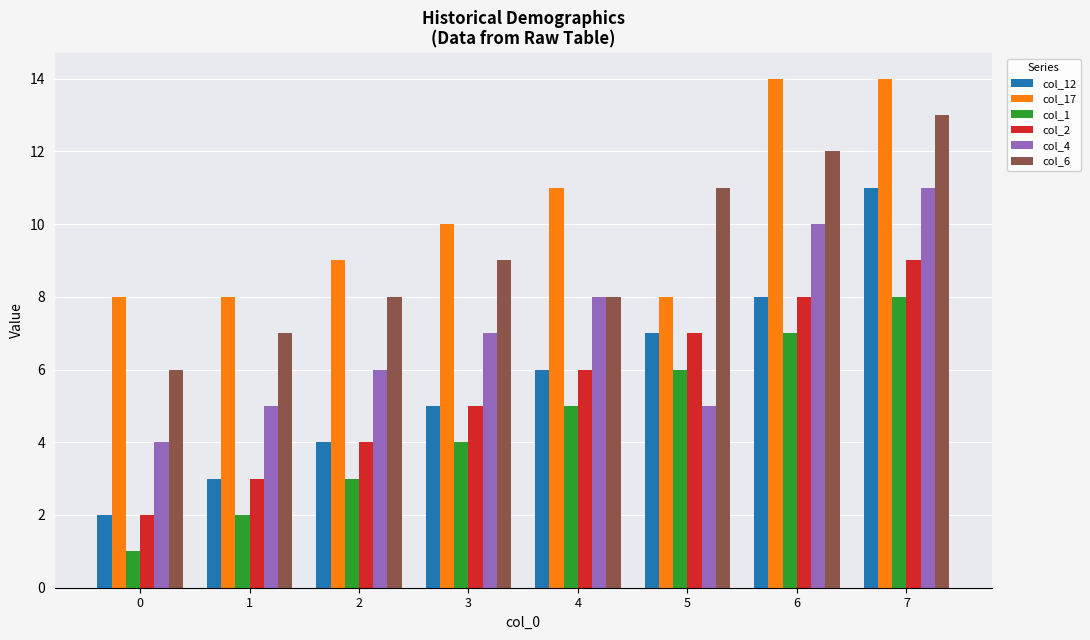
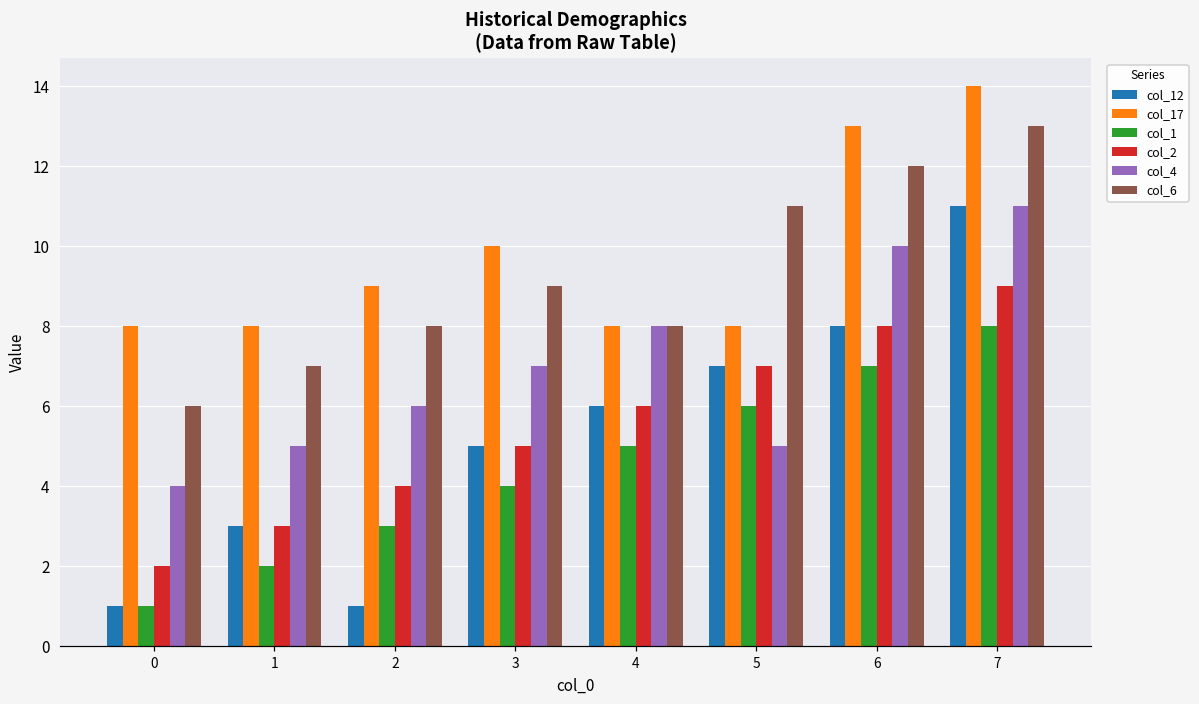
col_12, 0: 2 -> 1
col_12, 2: 4 -> 1
col_17, 4: 11 -> 8
col_17, 6: 14 -> 13
